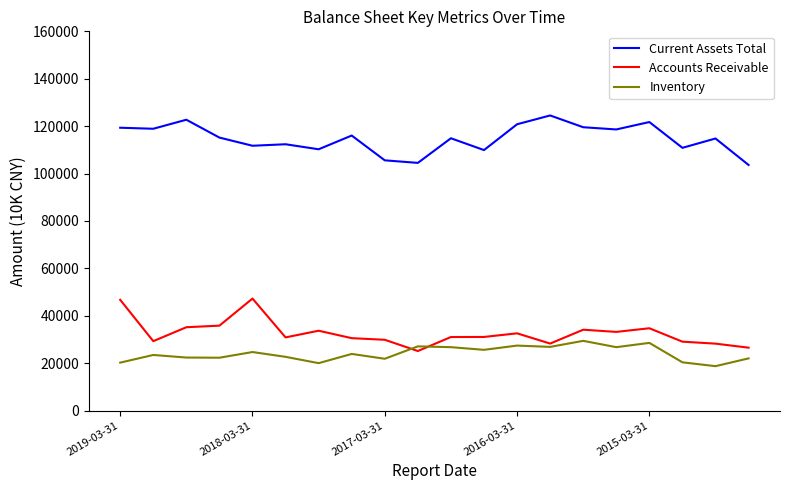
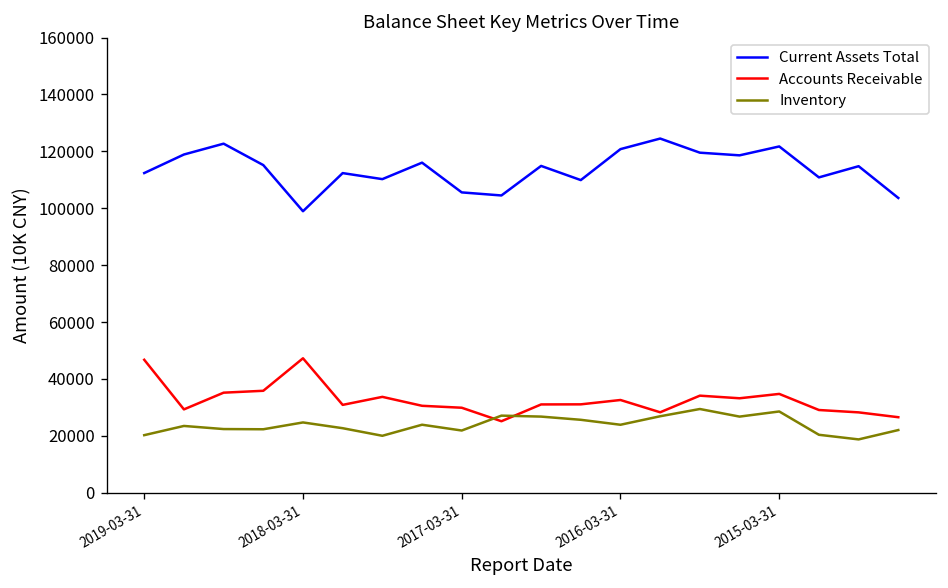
Current Assets Total, 2019-03-31: 119000 -> 112000
Current Assets Total, 2018-03-31: 112000 -> 99000
Inventory, 2016-03-31: 27000 -> 24000
